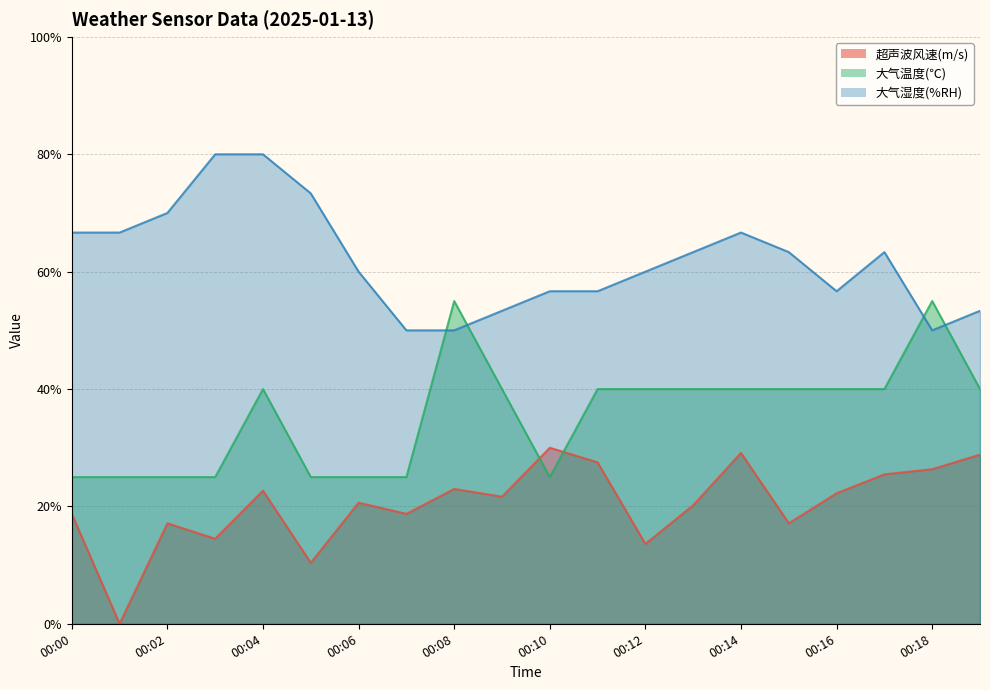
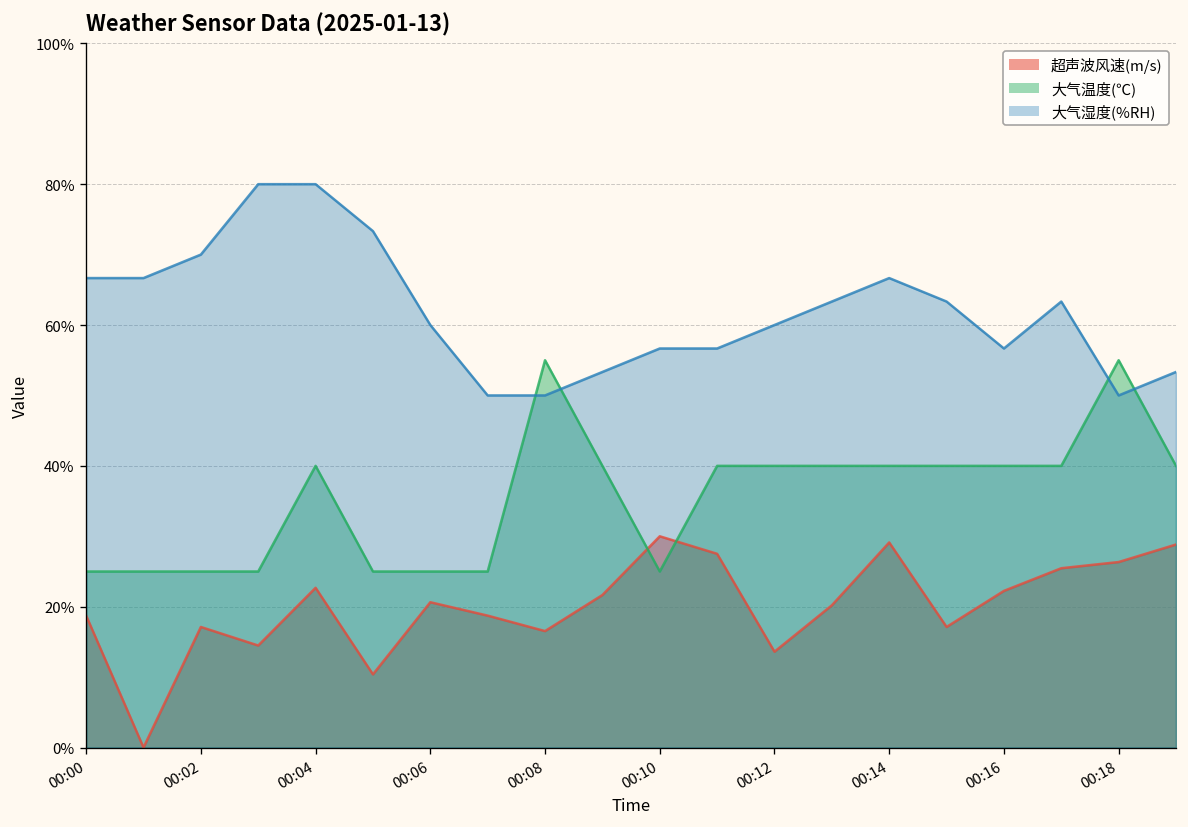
超声波风速(m/s), 00:08: 23% -> 17%
